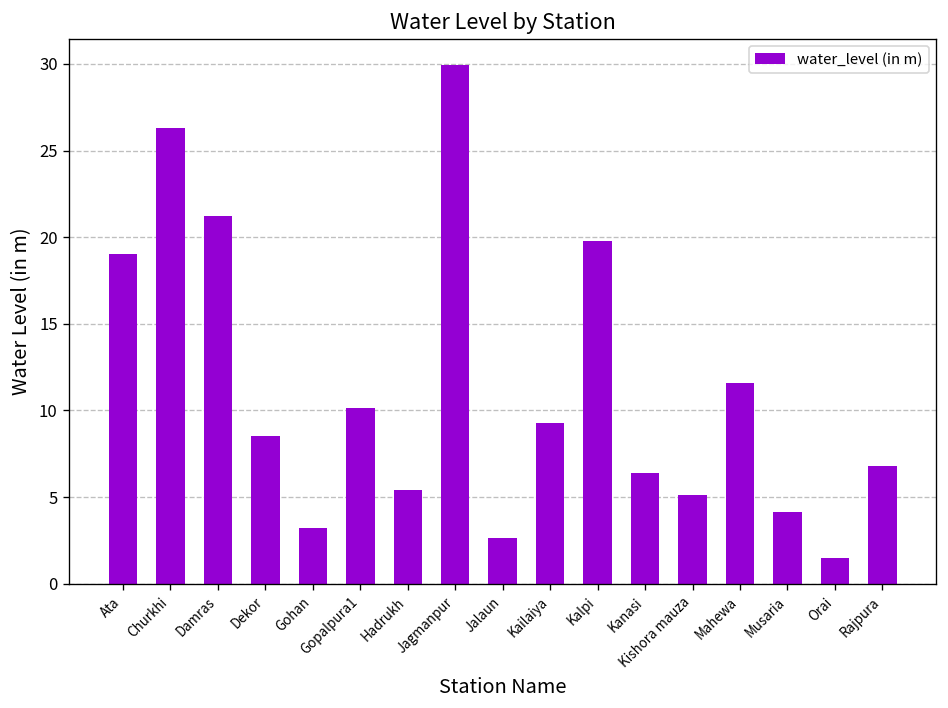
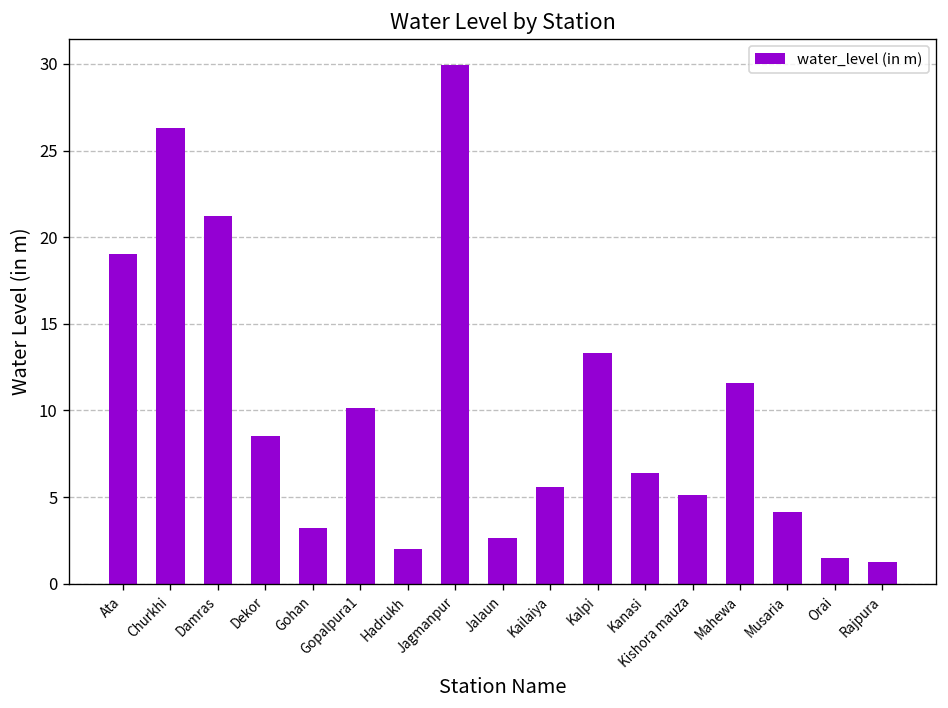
Hadrukh: 5.4 -> 2.0
Kailaiya: 9.3 -> 5.6
Kalpi: 19.8 -> 13.3
Rajpura: 6.8 -> 1.3
